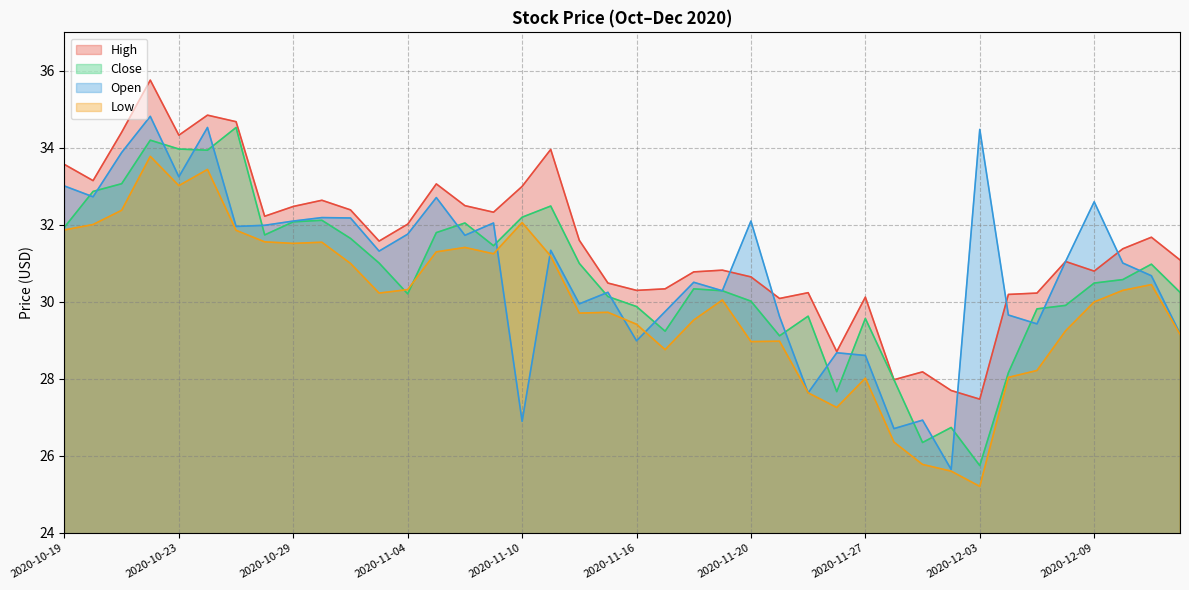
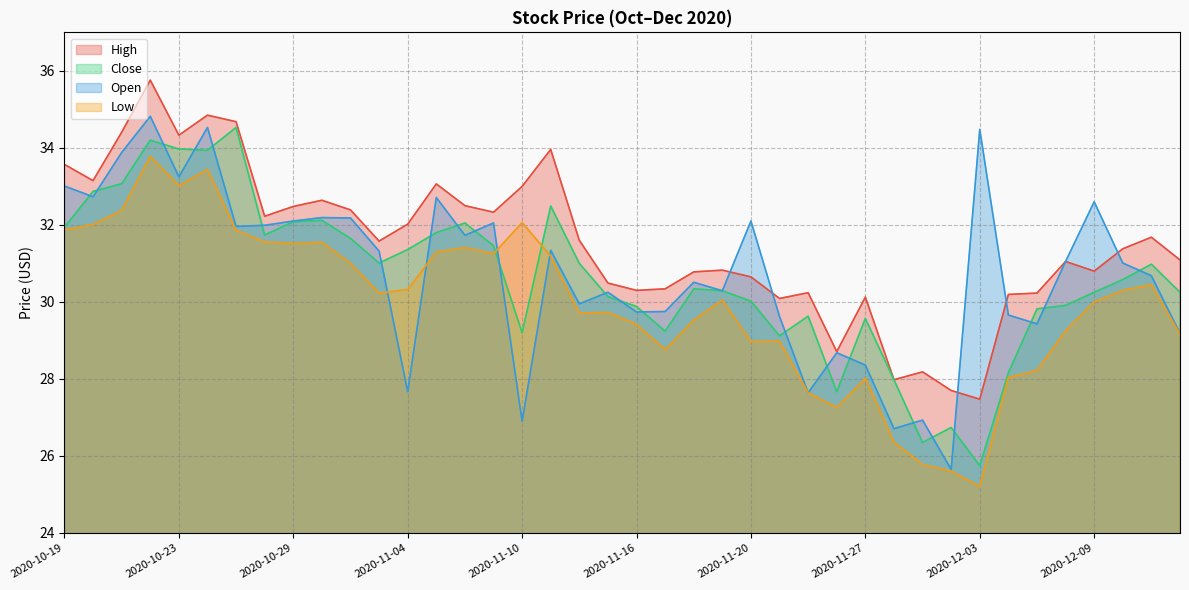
Close, 2020-11-04: 30.2 -> 31.4
Open, 2020-11-04: 31.8 -> 27.7
Close, 2020-11-10: 32.2 -> 29.2
Open, 2020-11-16: 29.0 -> 29.7
Open, 2020-11-27: 28.6 -> 28.4
Close, 2020-12-09: 30.5 -> 30.3
